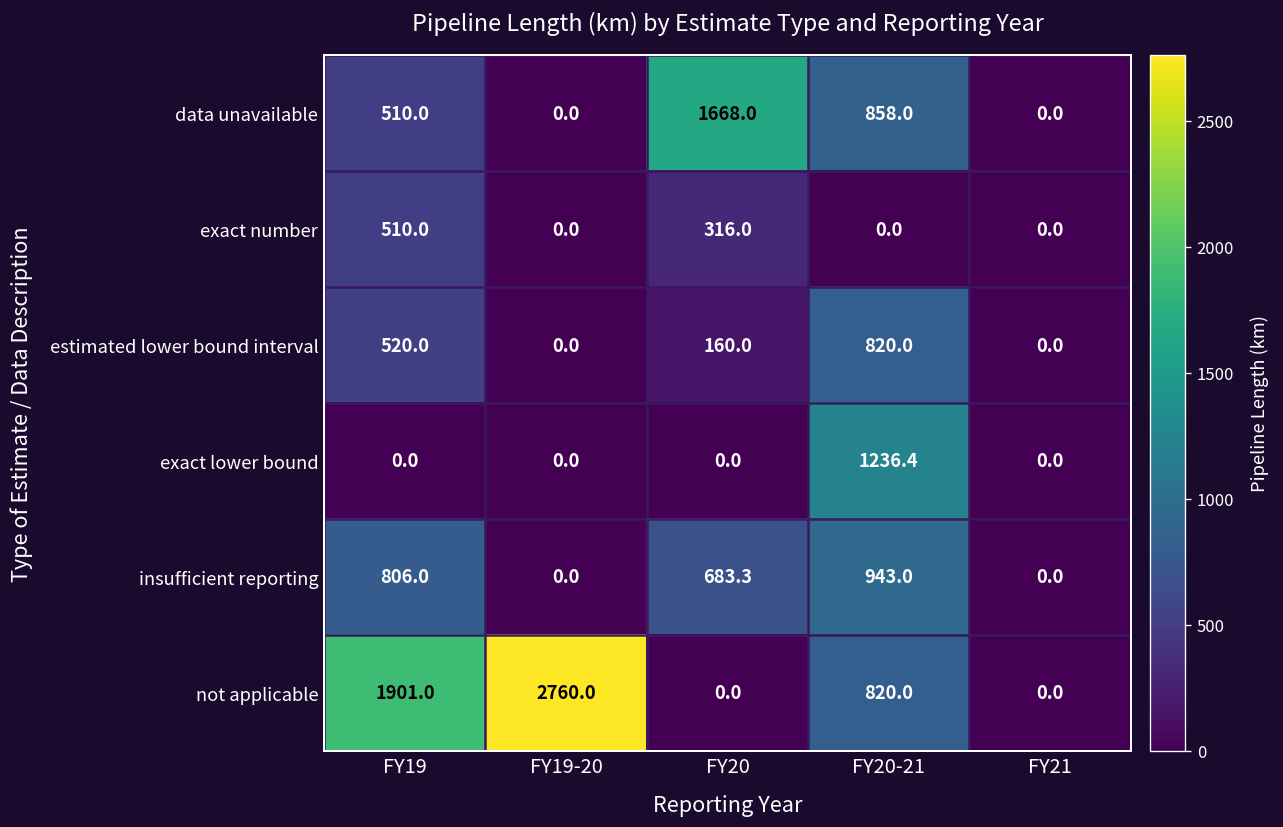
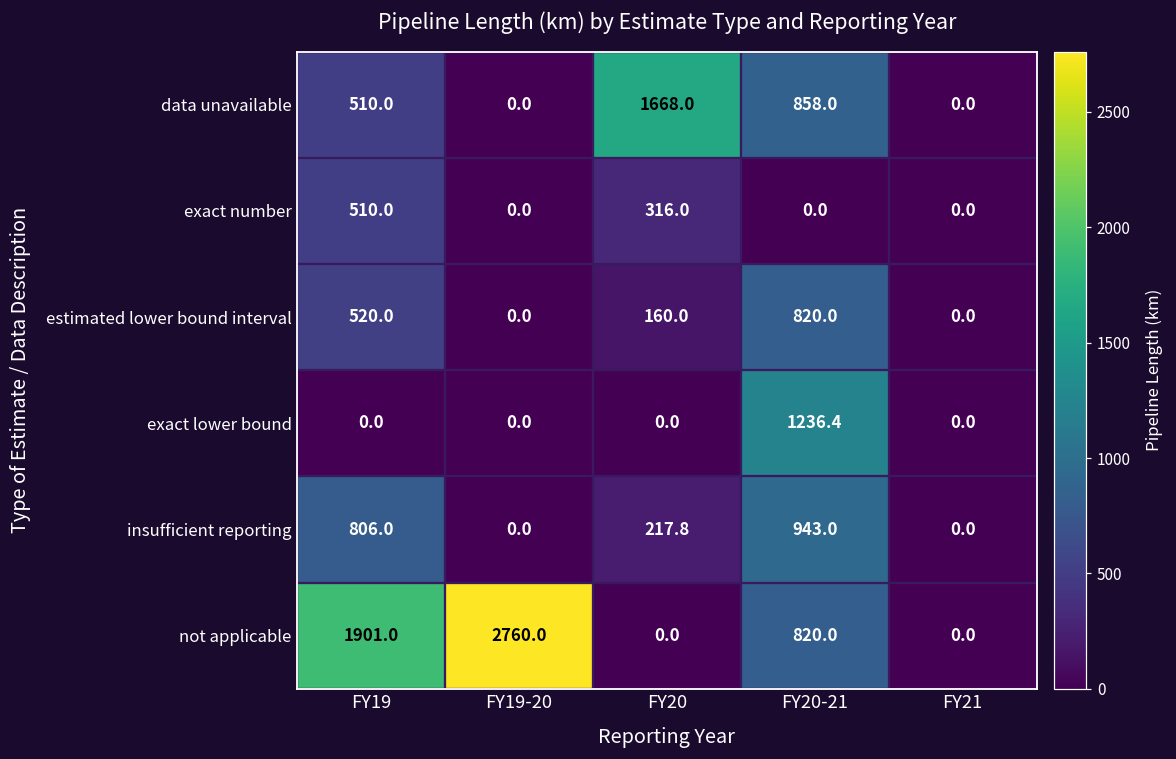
insufficient reporting, FY20: 683.3 -> 217.8
